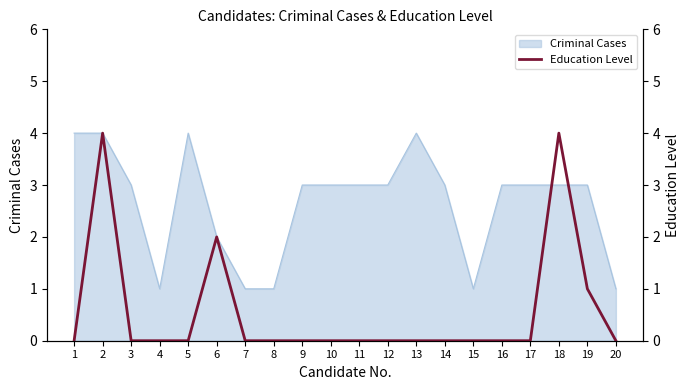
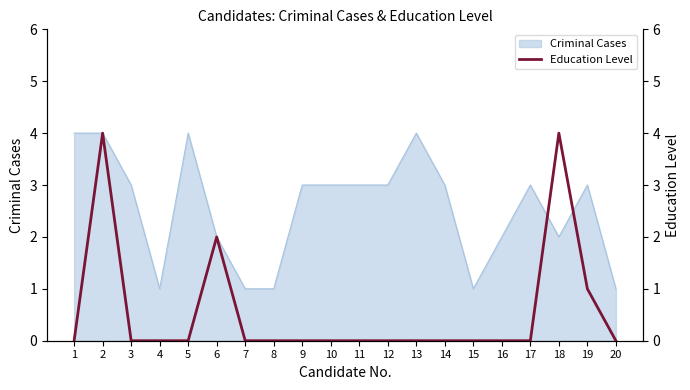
Criminal Cases, 16: 3 -> 2
Criminal Cases, 18: 3 -> 2
